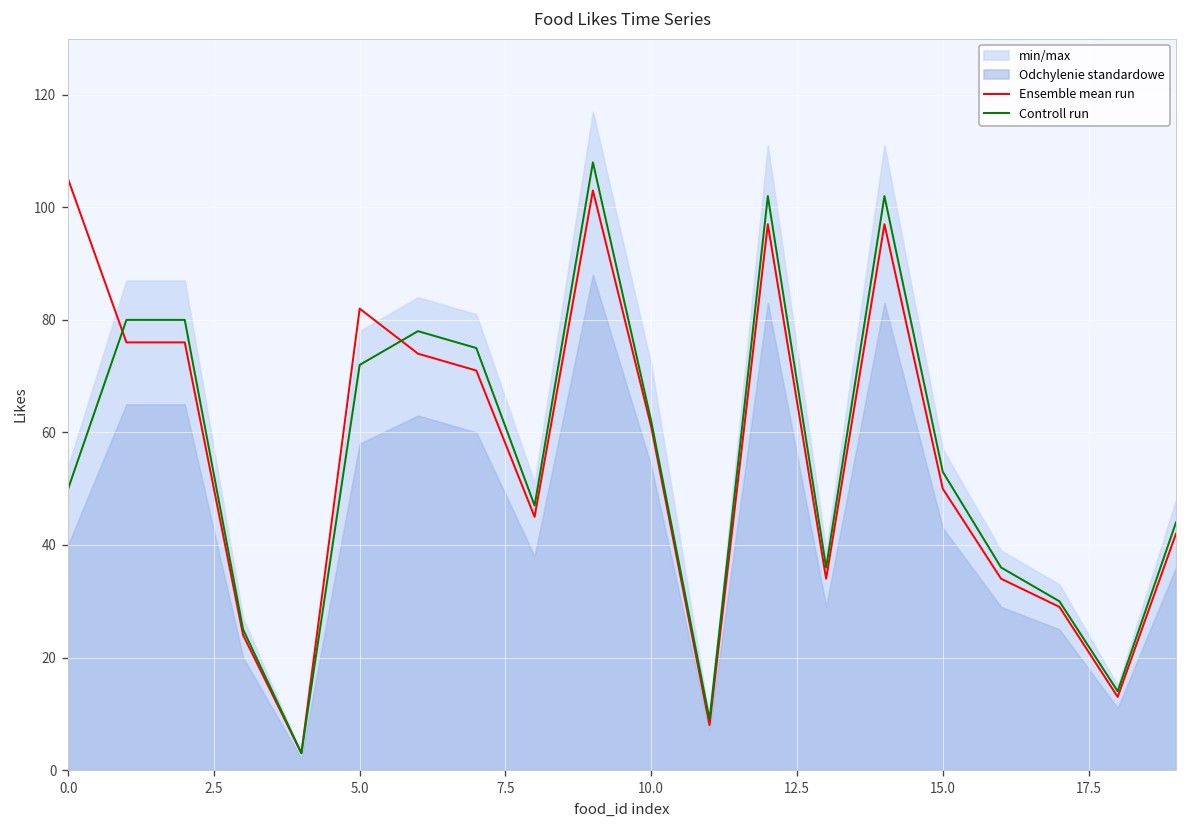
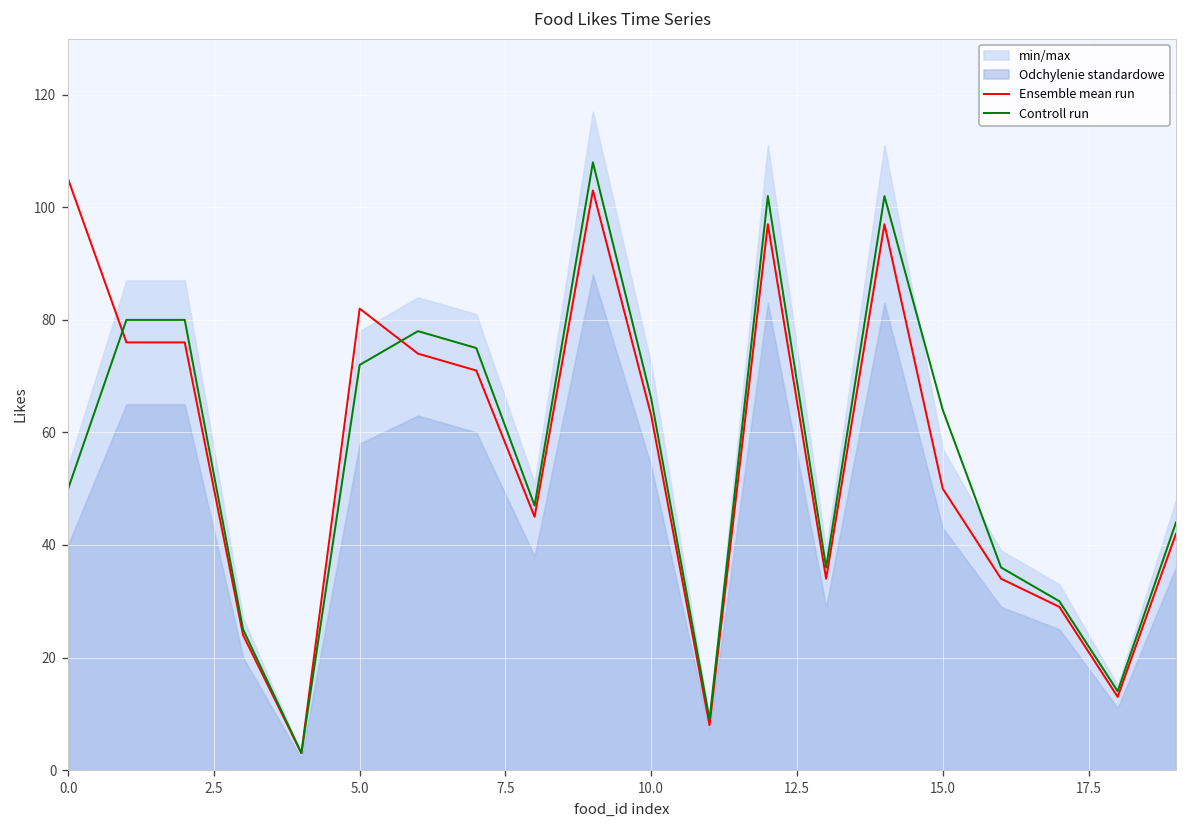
Ensemble mean run, 10.0: 61 -> 63
Controll run, 10.0: 62 -> 66
Controll run, 15.0: 53 -> 64
